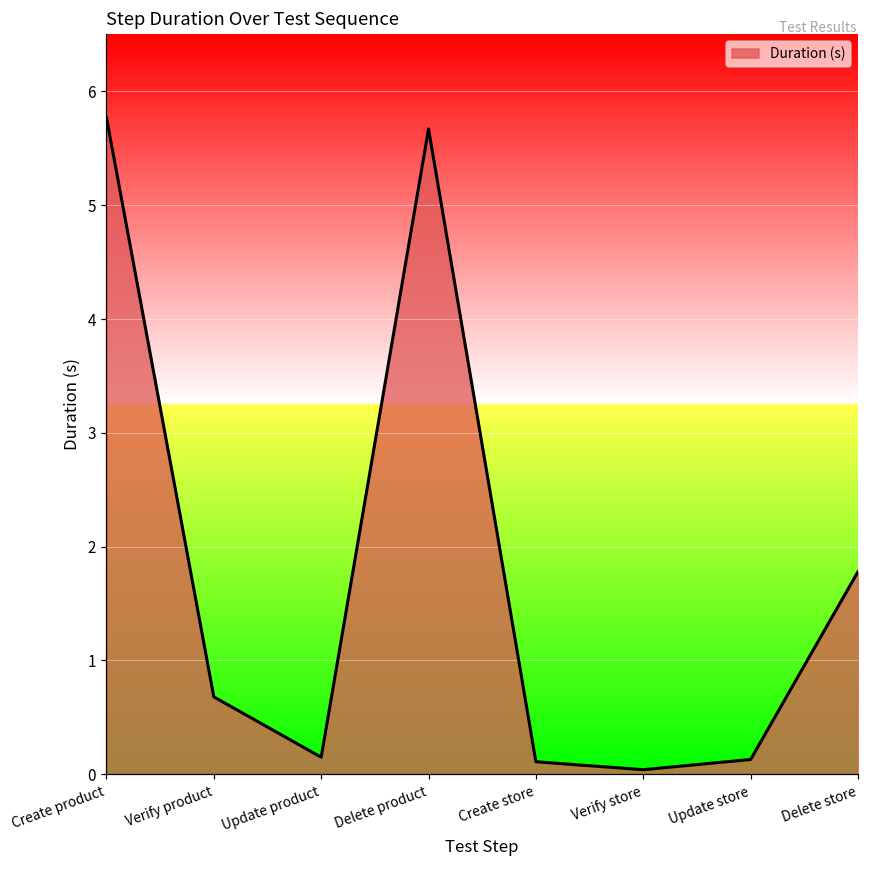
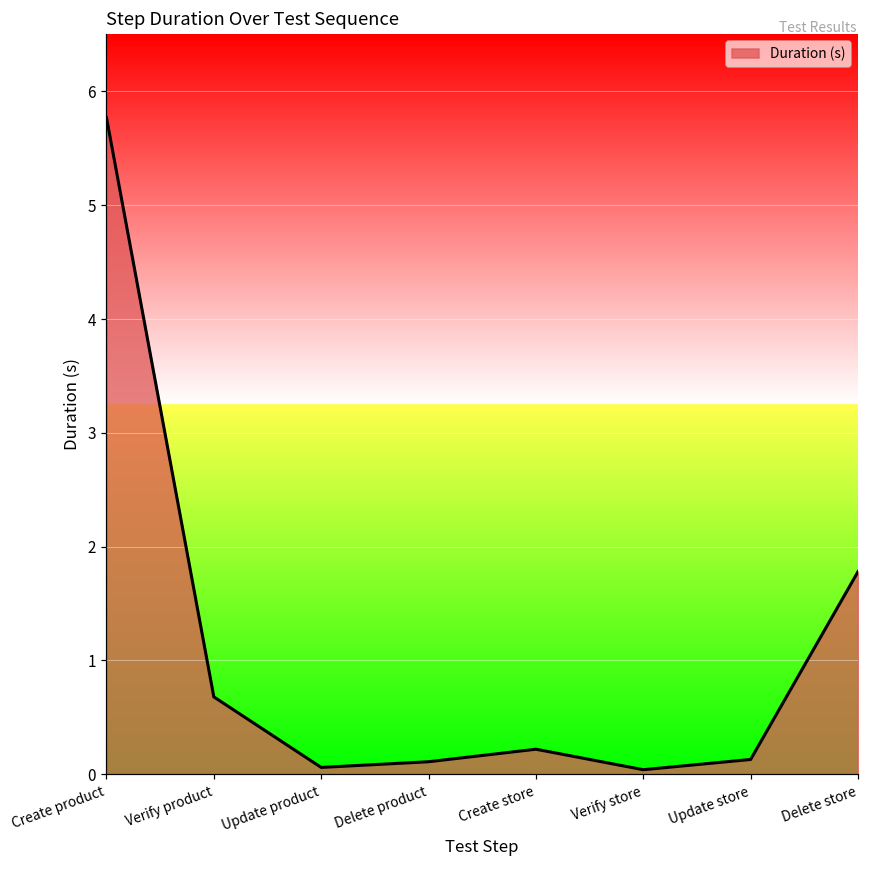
Update product: 0.15 -> 0.06
Delete product: 5.67 -> 0.11
Create store: 0.11 -> 0.22
